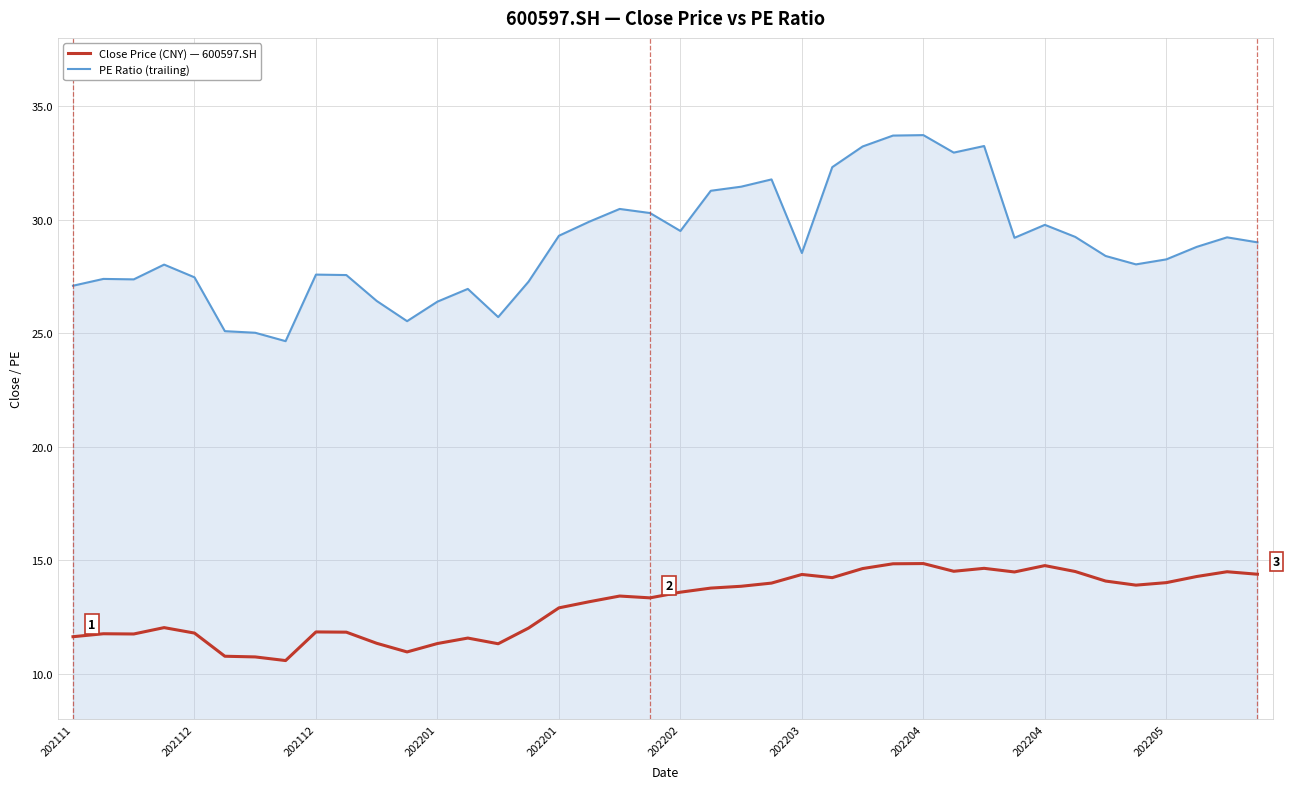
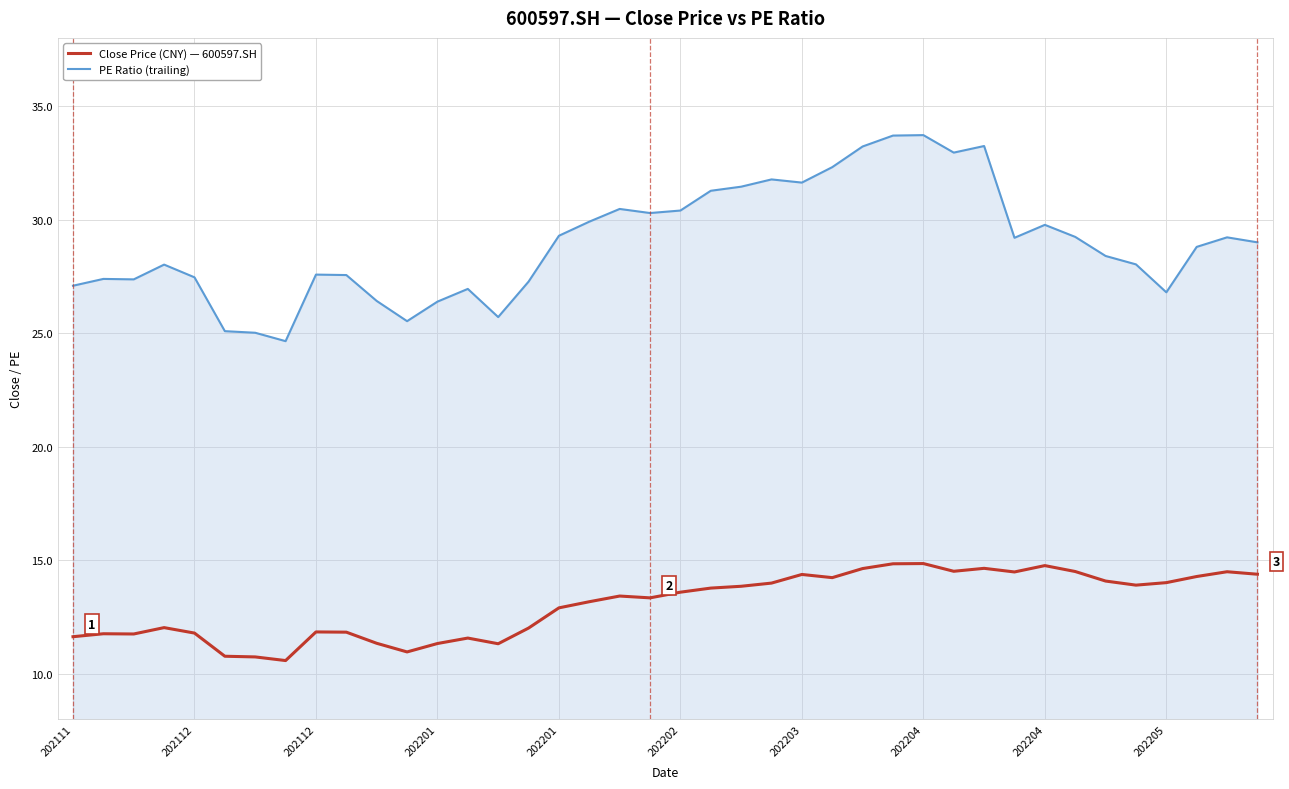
PE Ratio (trailing), 202202: 29.5 -> 30.4
PE Ratio (trailing), 202203: 28.5 -> 31.6
PE Ratio (trailing), 202205: 28.3 -> 26.8
